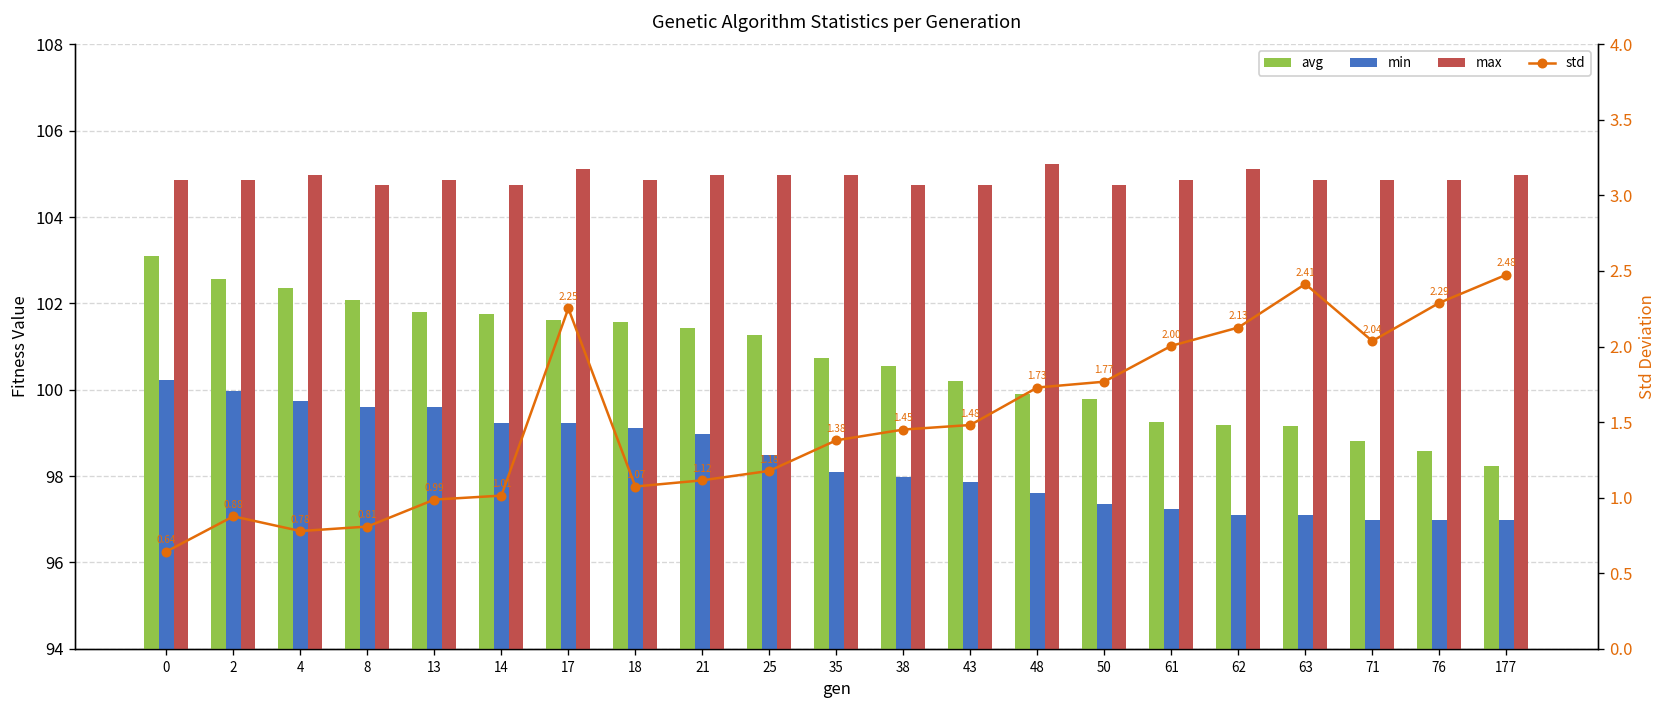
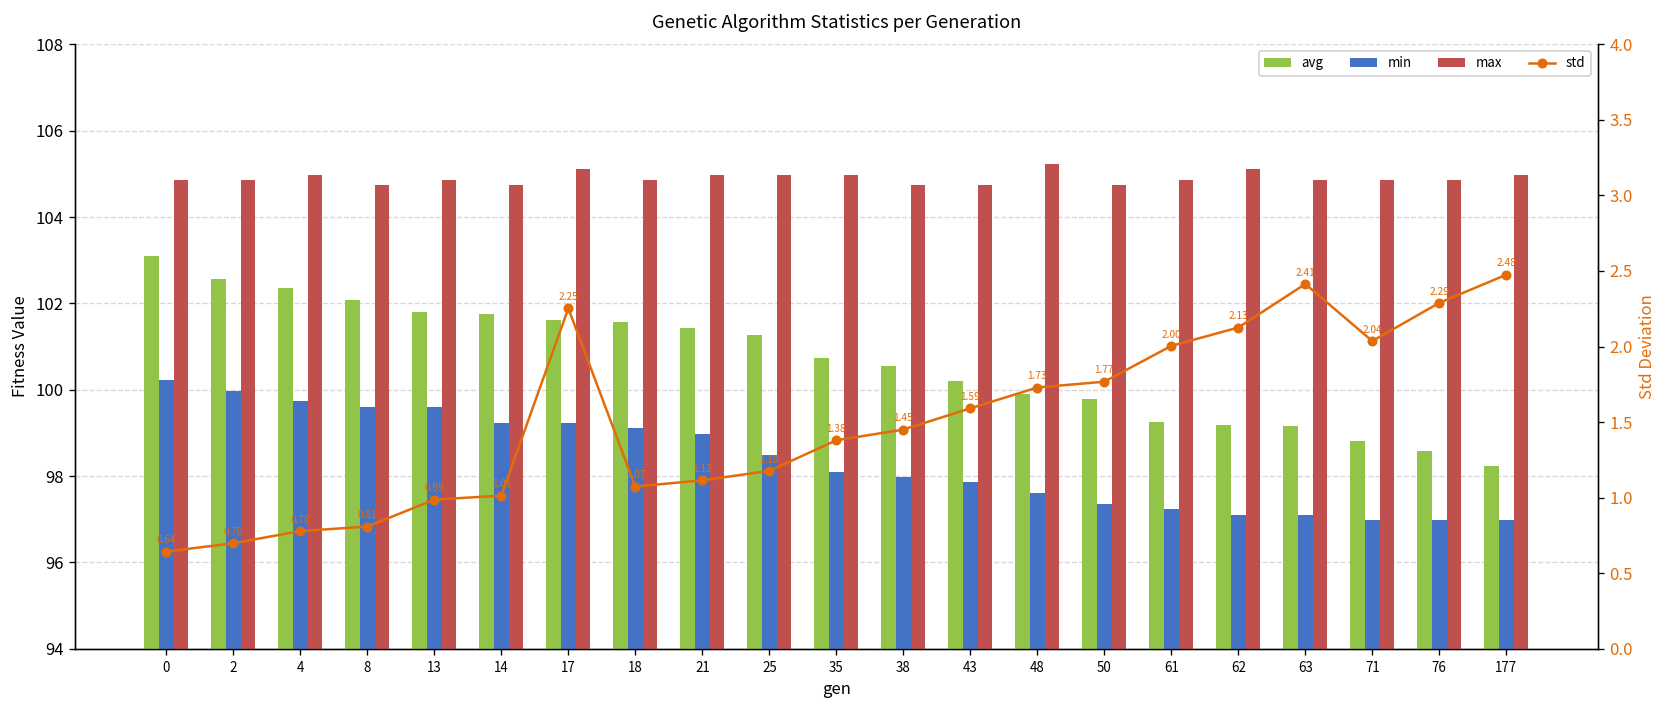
std, 2: 0.88 -> 0.70
std, 43: 1.48 -> 1.59
